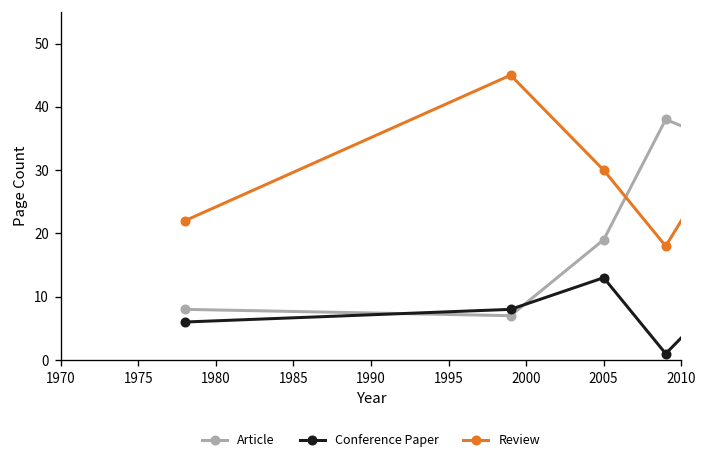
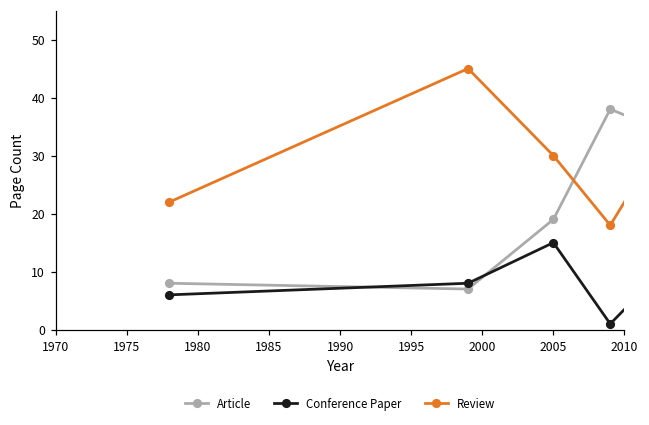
Conference Paper, 2005: 13 -> 15
